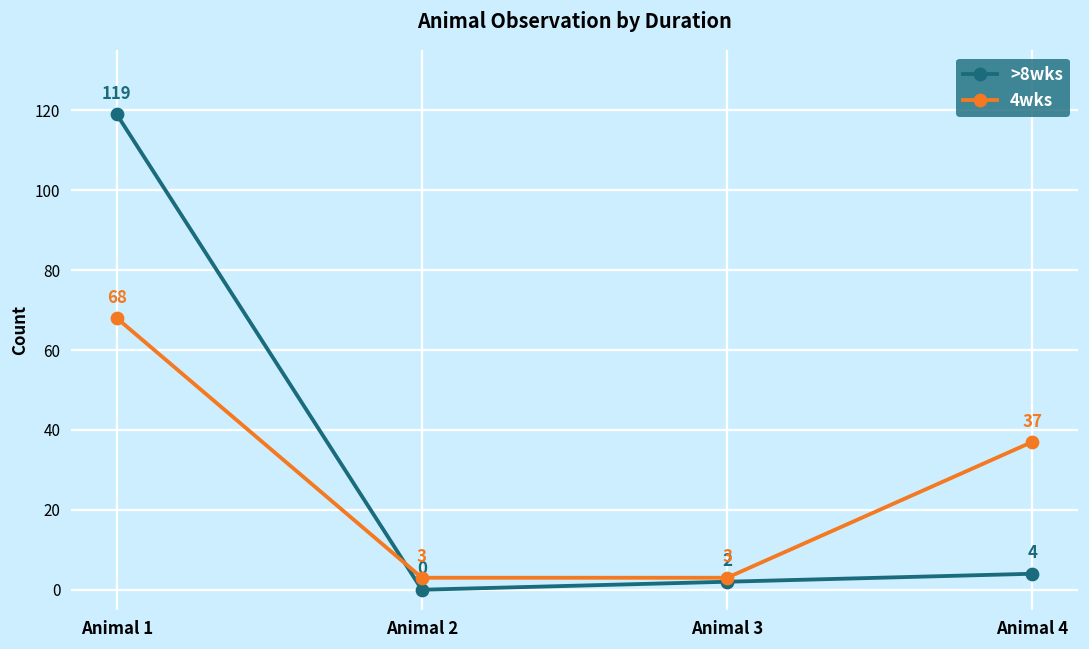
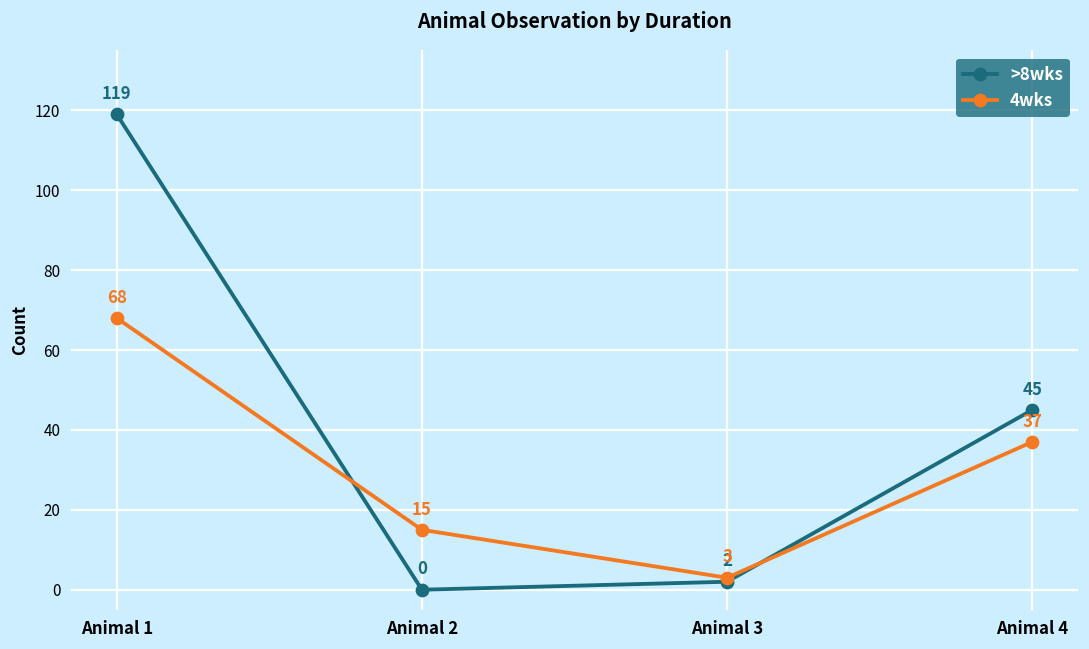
4wks, Animal 2: 3 -> 15
>8wks, Animal 4: 4 -> 45
